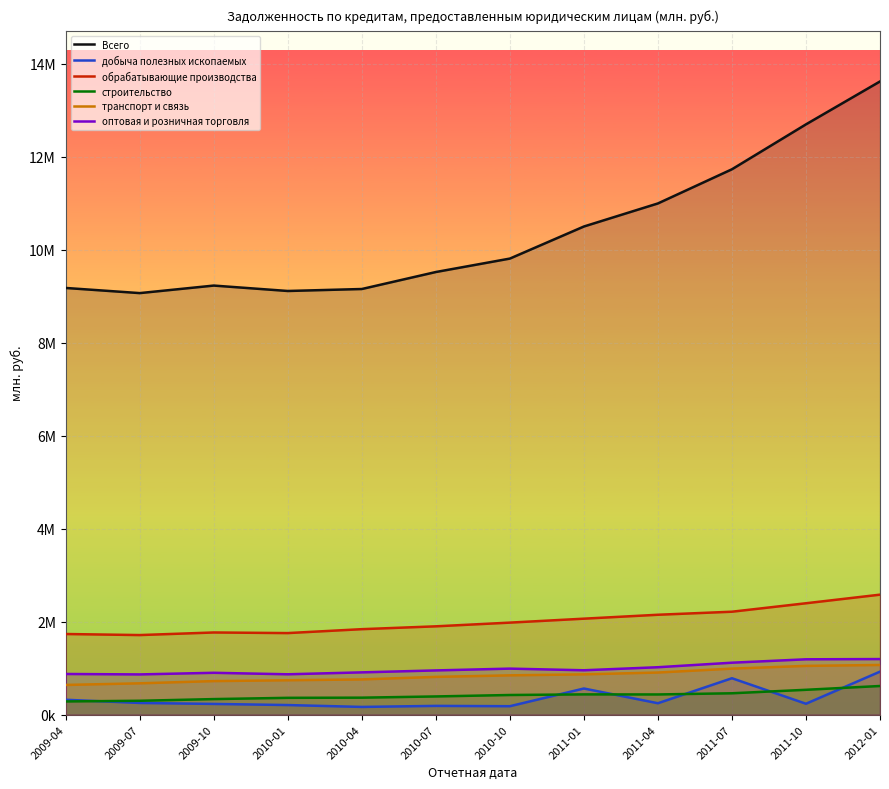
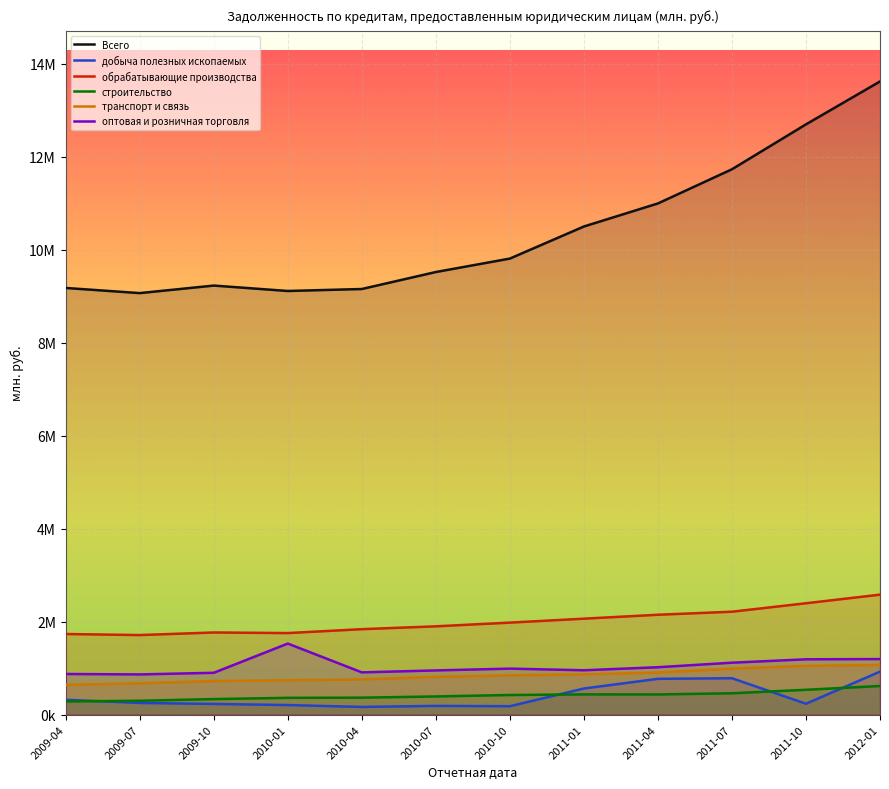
оптовая и розничная торговля, 2010-01: 900000 -> 1500000
добыча полезных ископаемых, 2011-04: 200000 -> 800000
